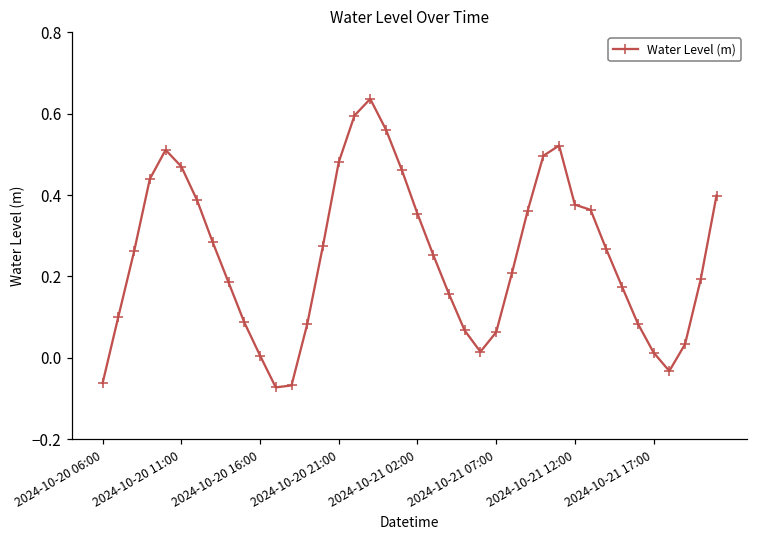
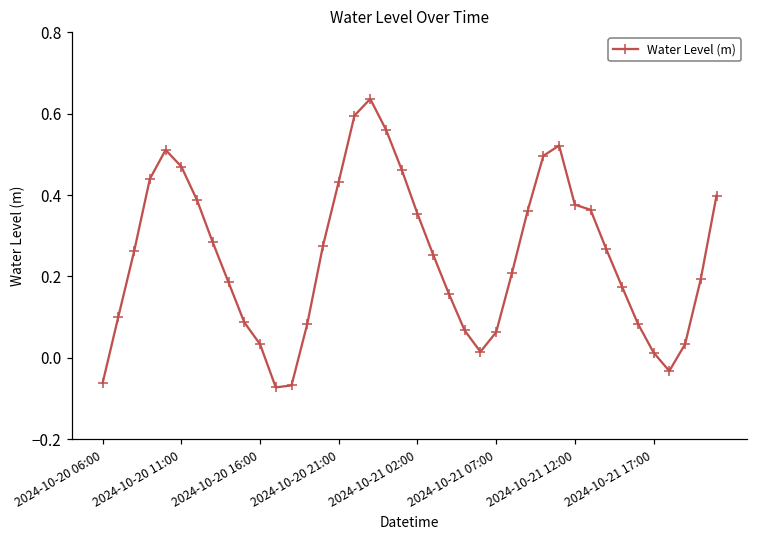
2024-10-20 16:00: 0.01 -> 0.03
2024-10-20 21:00: 0.48 -> 0.43
